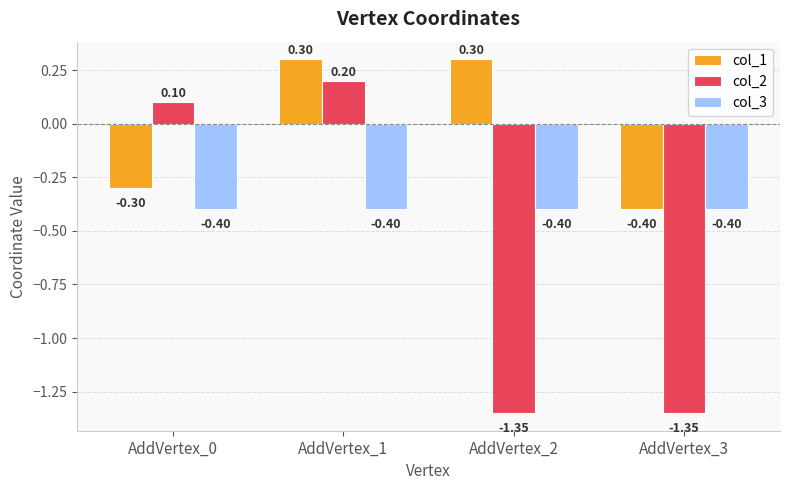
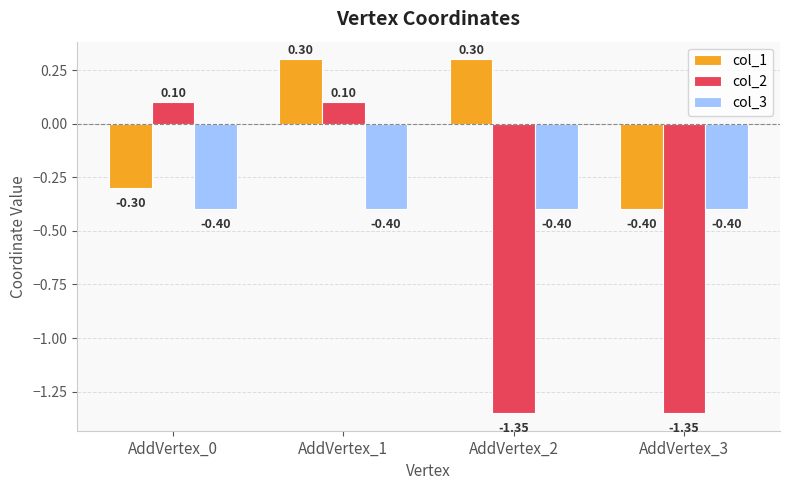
col_2, AddVertex_1: 0.20 -> 0.10
